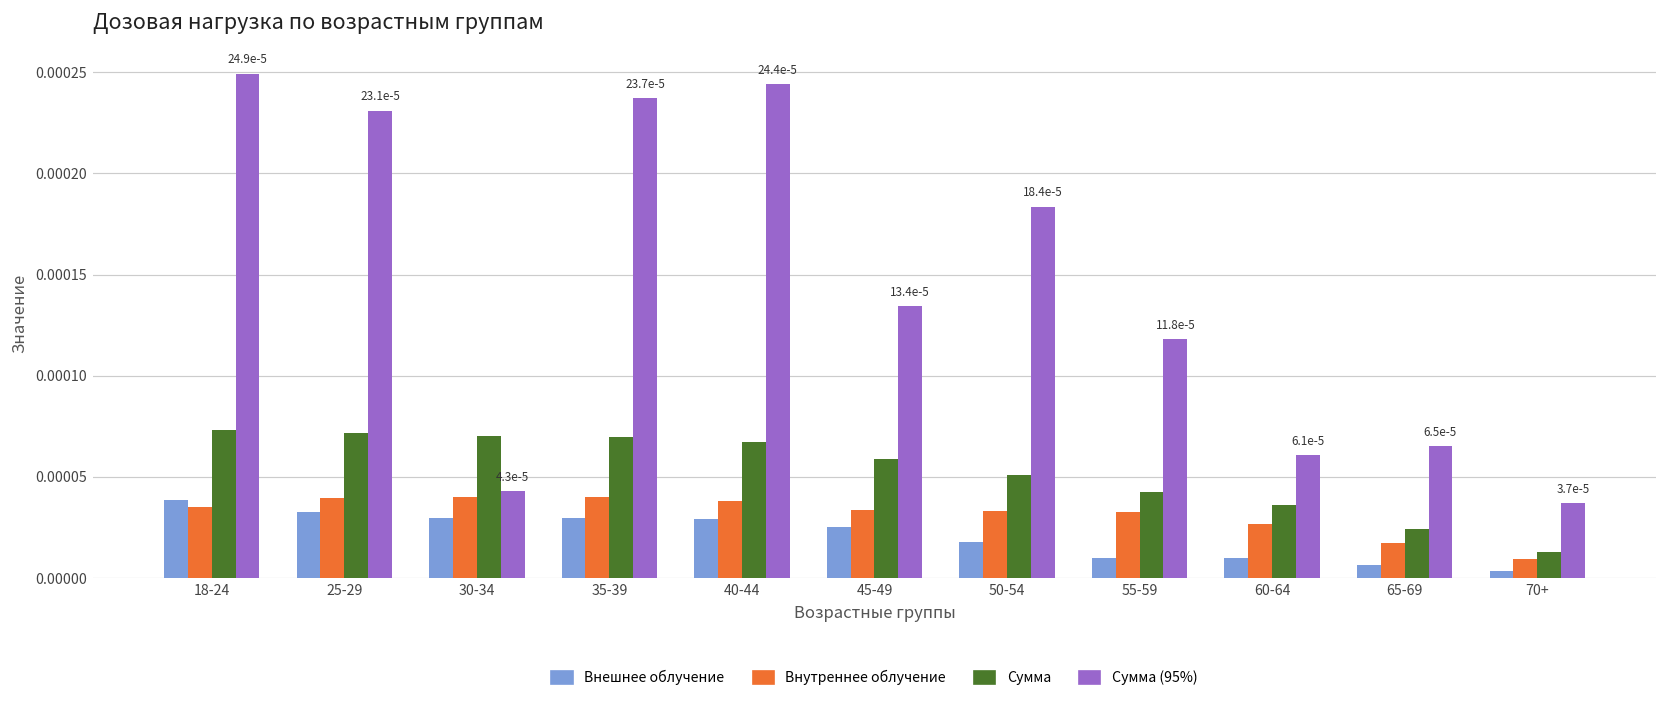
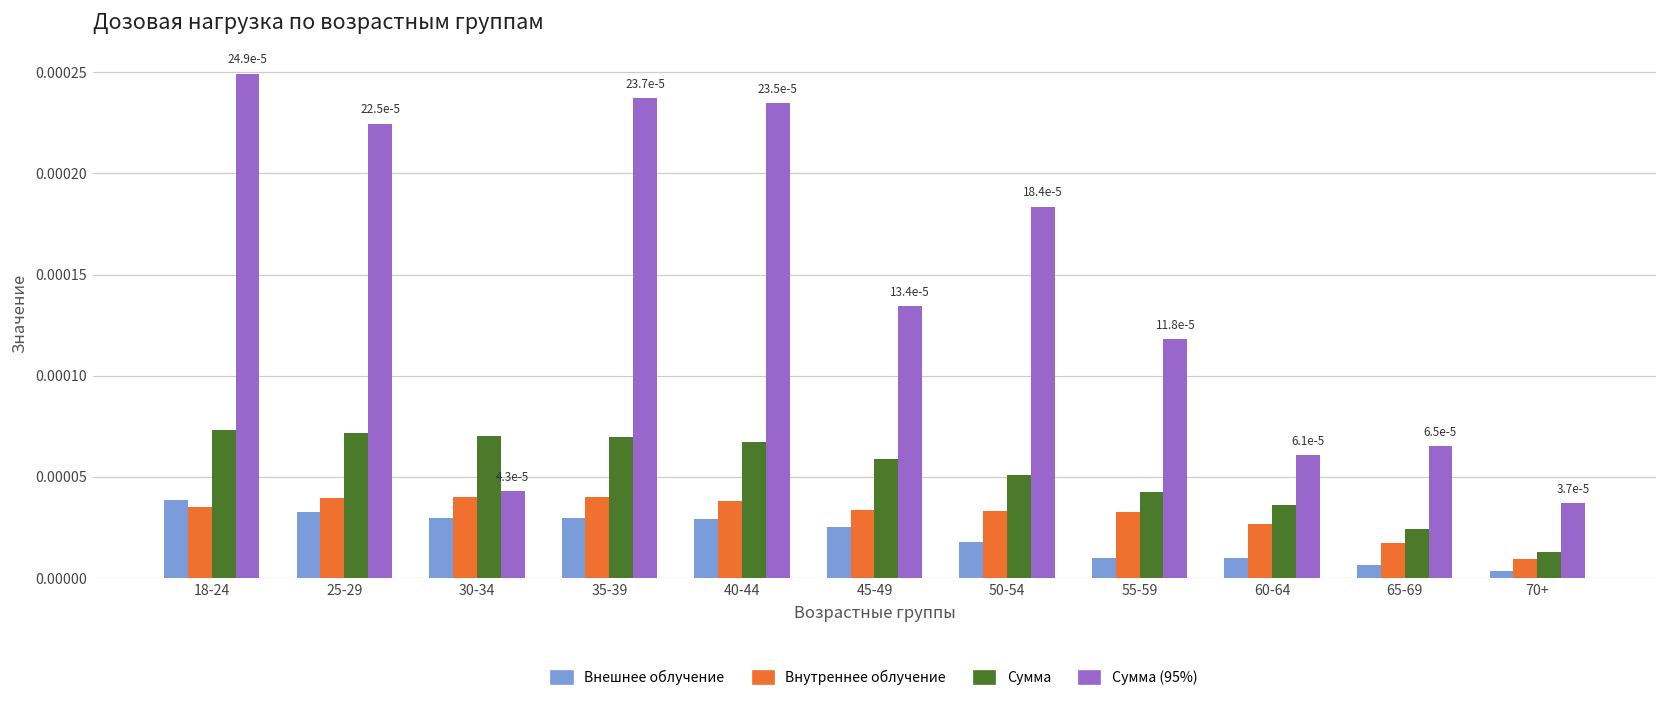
Сумма (95%), 25-29: 23.1e-5 -> 22.5e-5
Сумма (95%), 40-44: 24.4e-5 -> 23.5e-5
